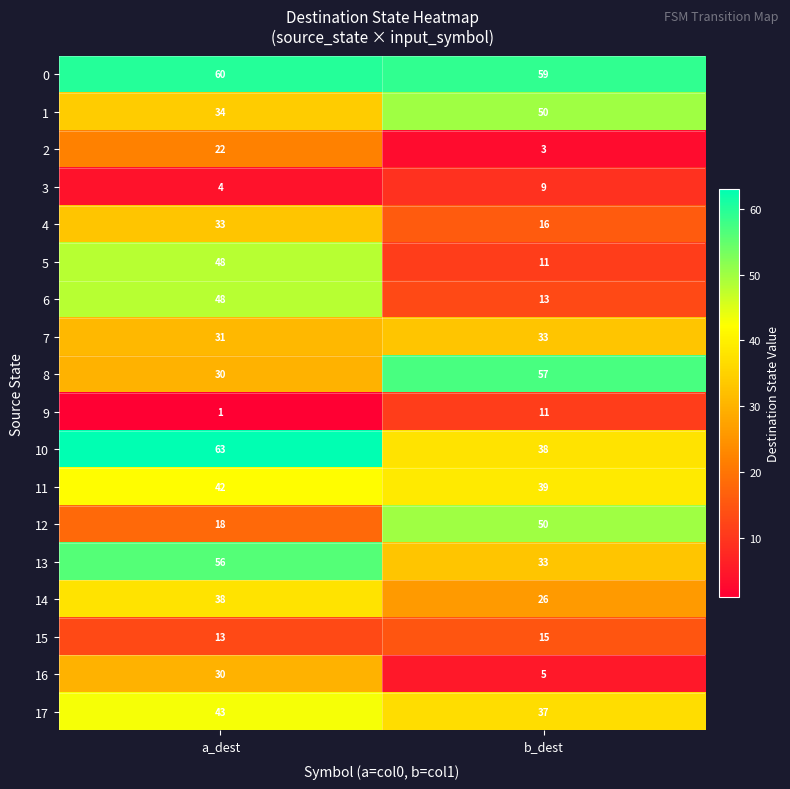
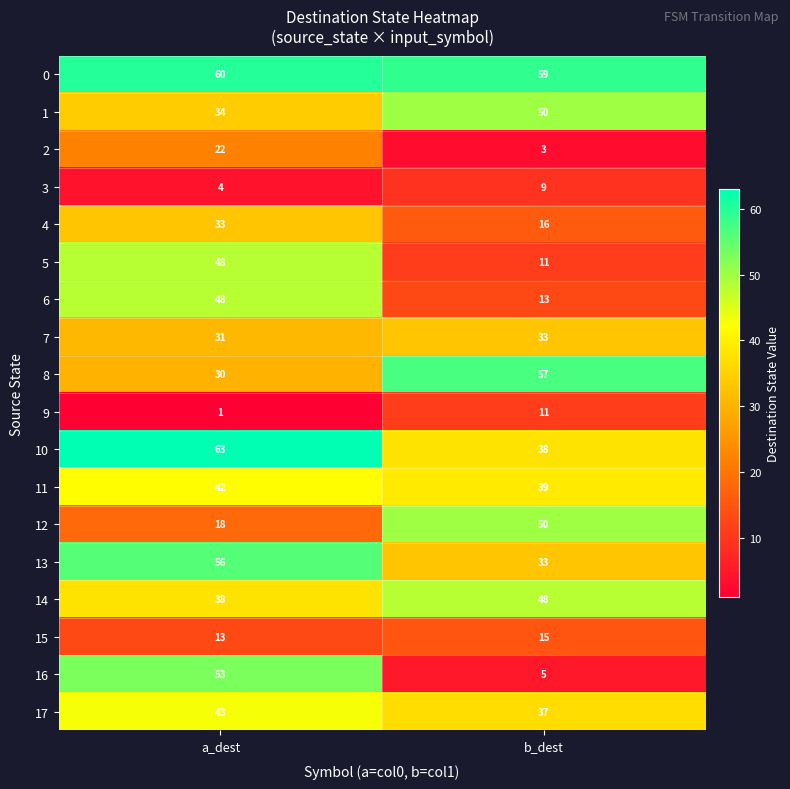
14, b_dest: 26 -> 48
16, a_dest: 30 -> 53
